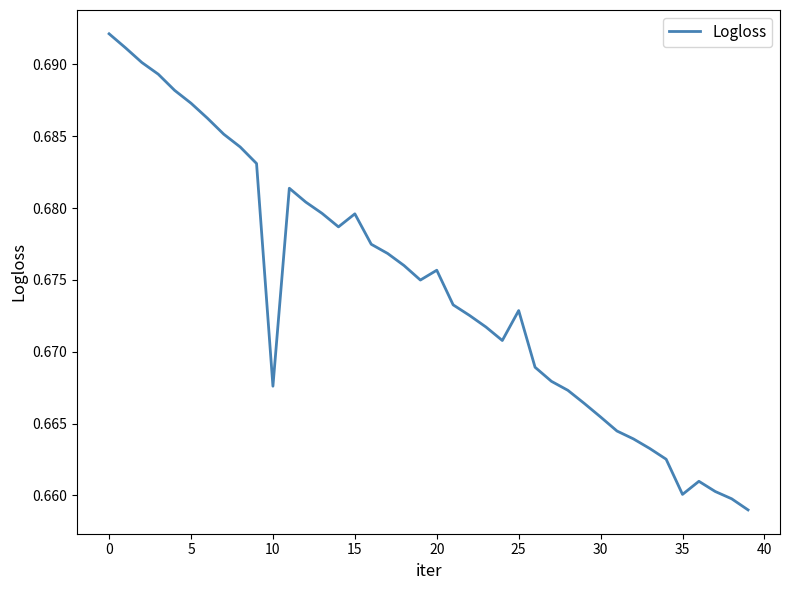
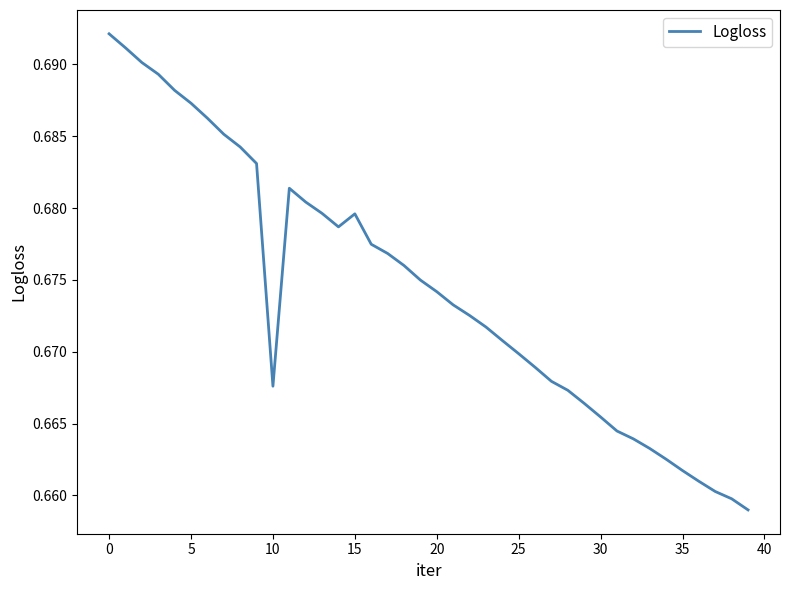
20: 0.6757 -> 0.6742
25: 0.6729 -> 0.6699
35: 0.6601 -> 0.6617
